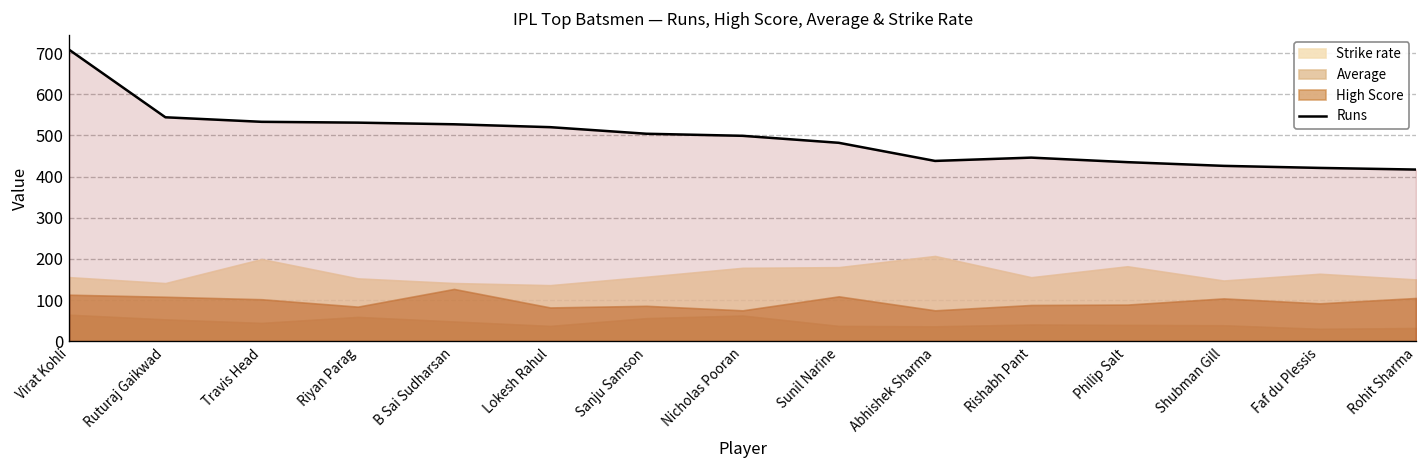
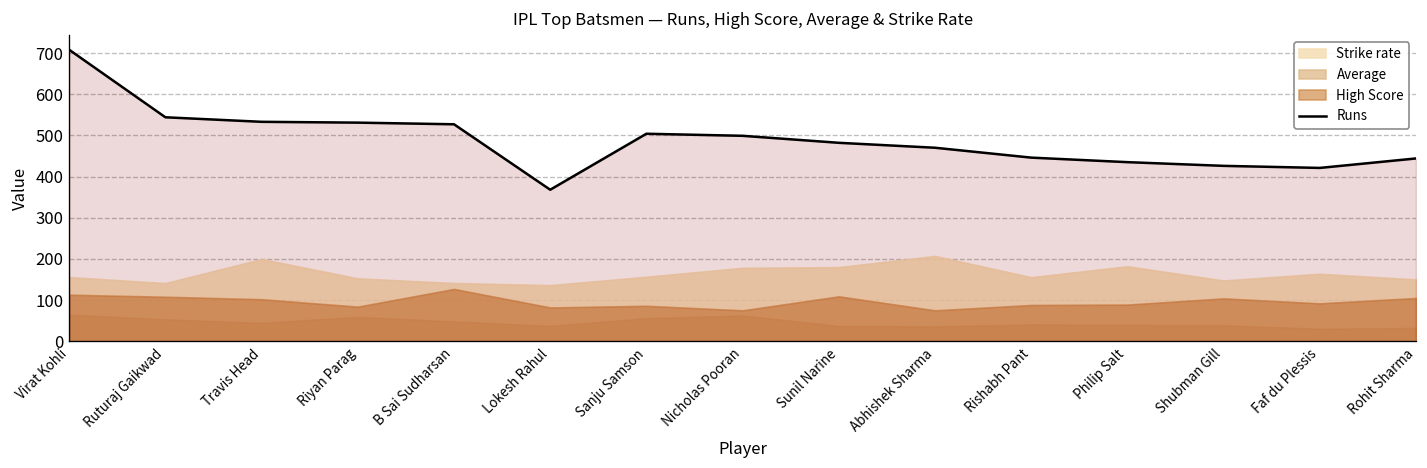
Runs, Lokesh Rahul: 520 -> 370
Runs, Abhishek Sharma: 440 -> 470
Runs, Rohit Sharma: 420 -> 440
